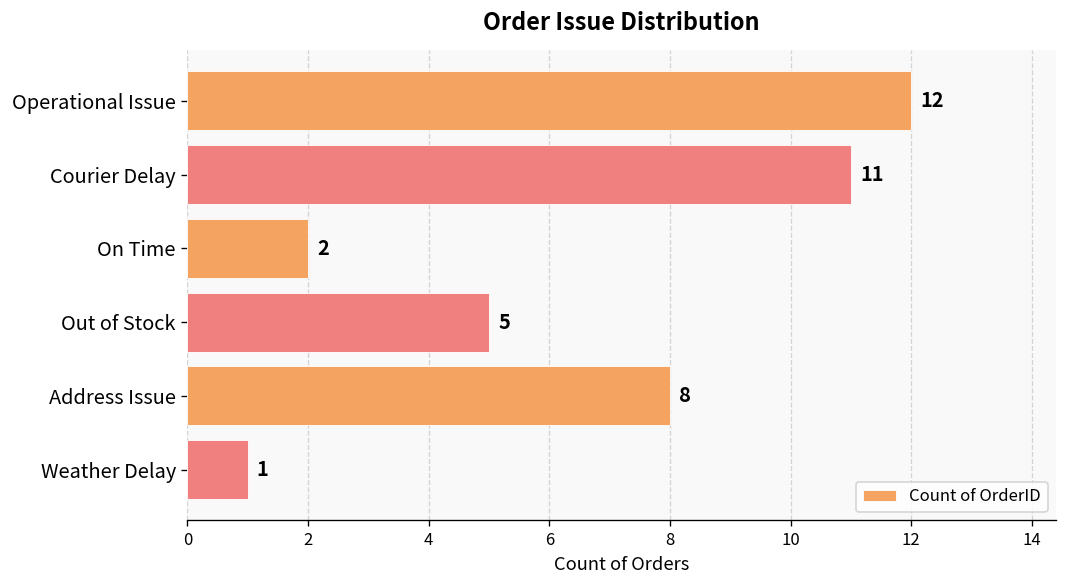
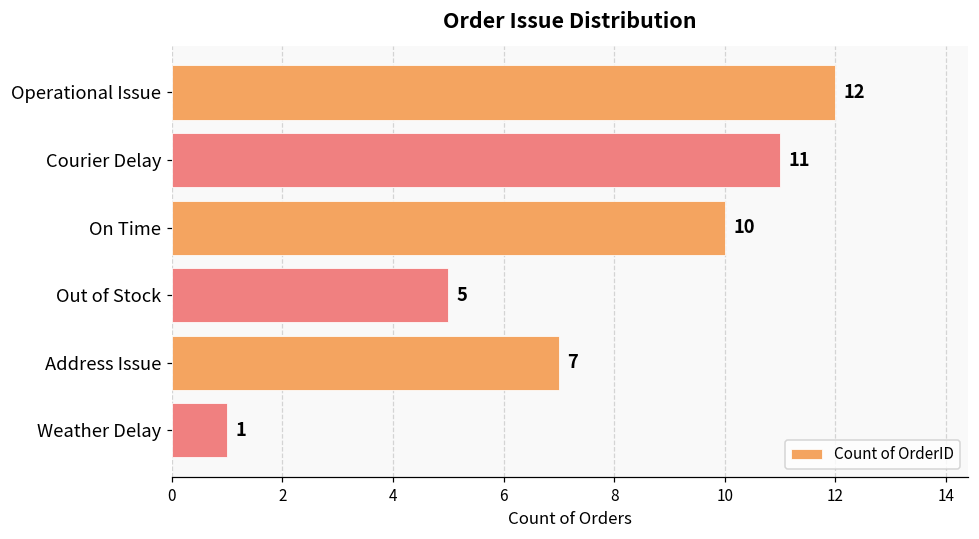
On Time: 2 -> 10
Address Issue: 8 -> 7
